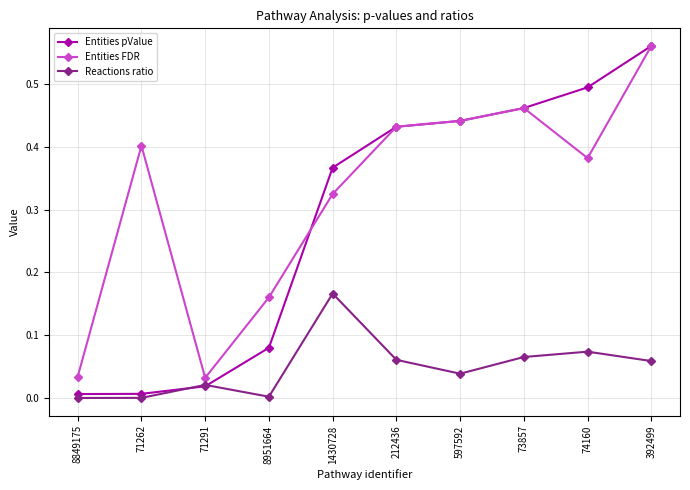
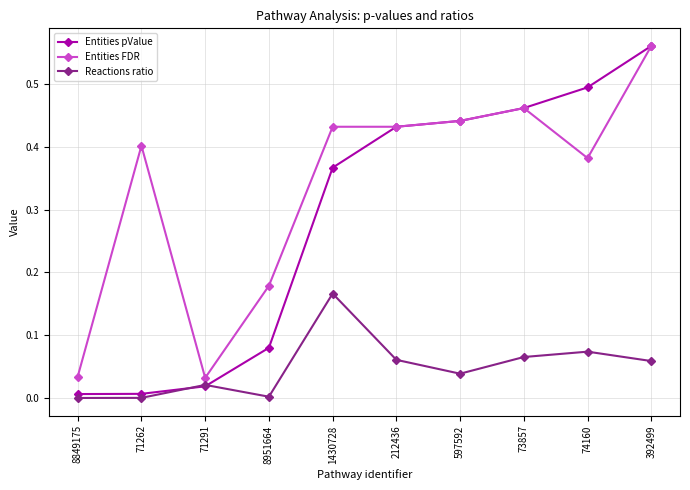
Entities FDR, 8951664: 0.16 -> 0.18
Entities FDR, 1430728: 0.32 -> 0.43
